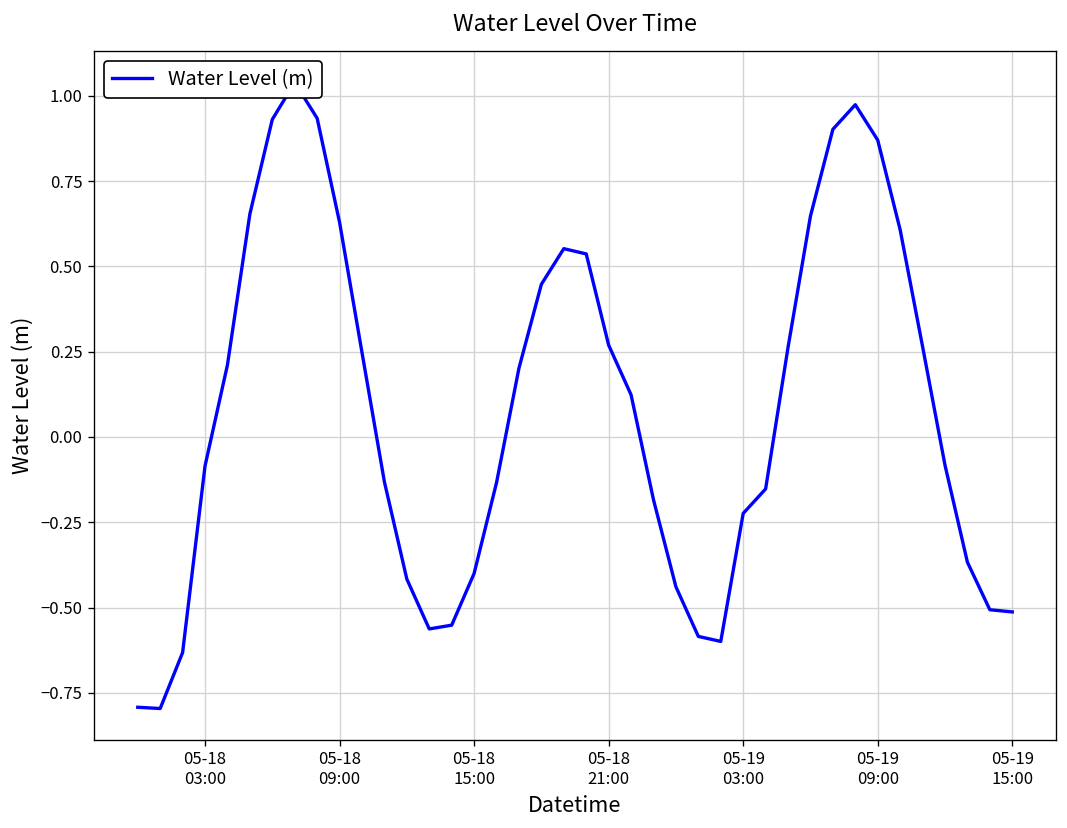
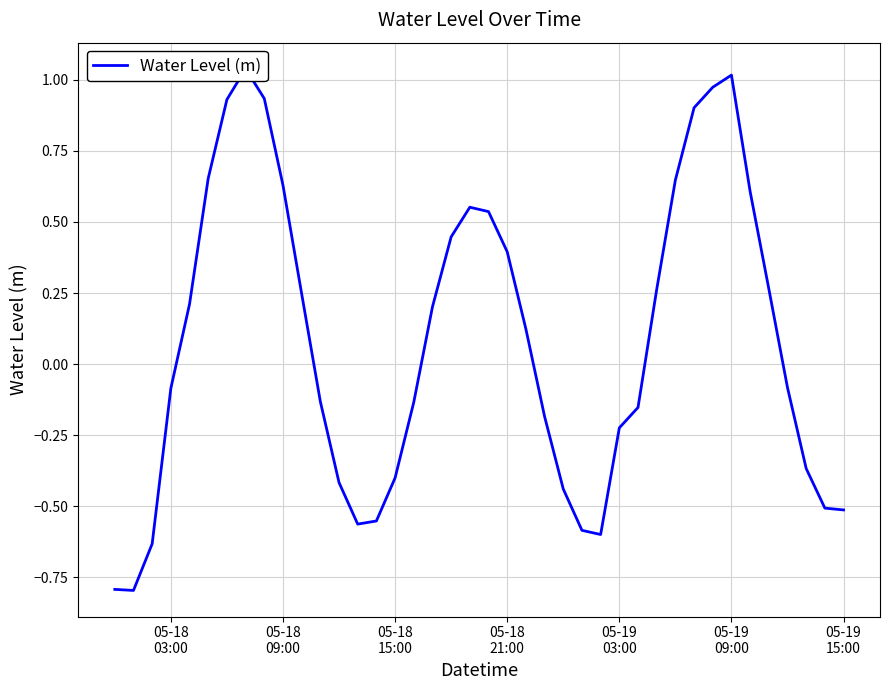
05-18 21:00: 0.27 -> 0.40
05-19 09:00: 0.87 -> 1.02
